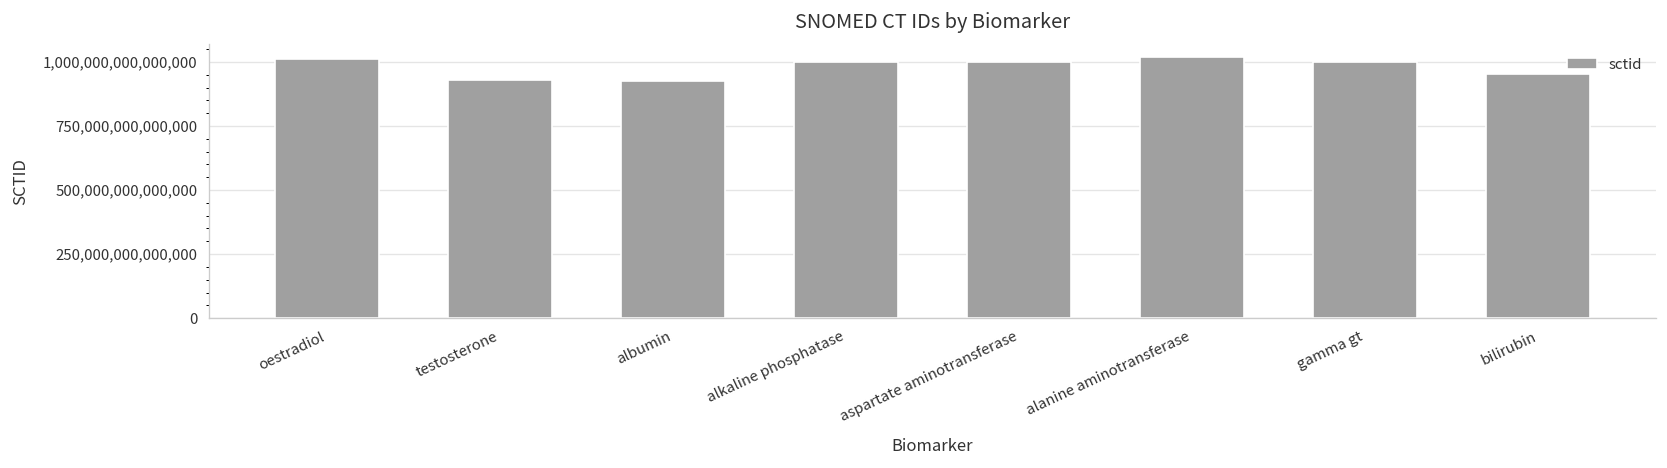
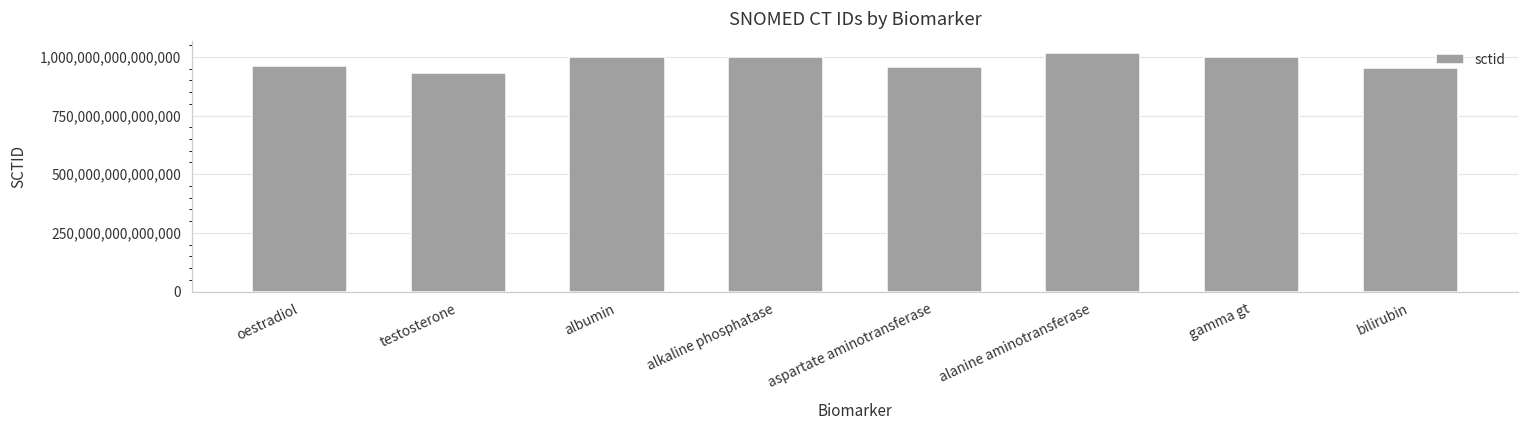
oestradiol: 1,010,000,000,000,000 -> 960,000,000,000,000
albumin: 920,000,000,000,000 -> 1,000,000,000,000,000
aspartate aminotransferase: 1,000,000,000,000,000 -> 950,000,000,000,000
